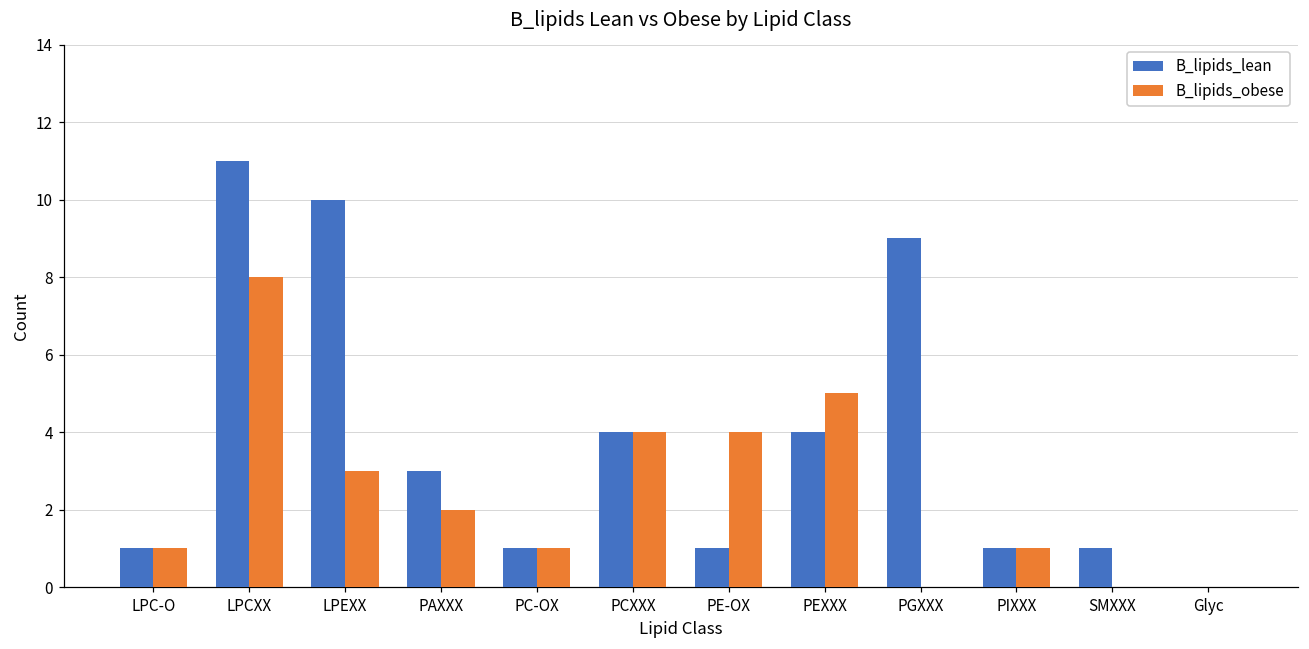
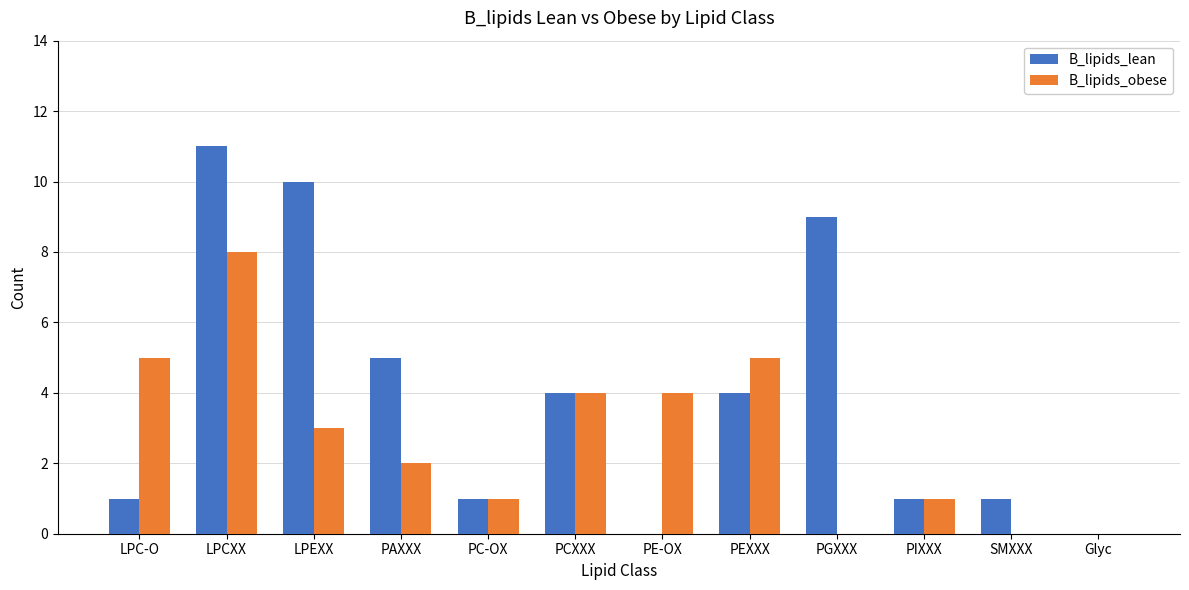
B_lipids_obese, LPC-O: 1 -> 5
B_lipids_lean, PAXXX: 3 -> 5
B_lipids_lean, PE-OX: 1 -> 0
